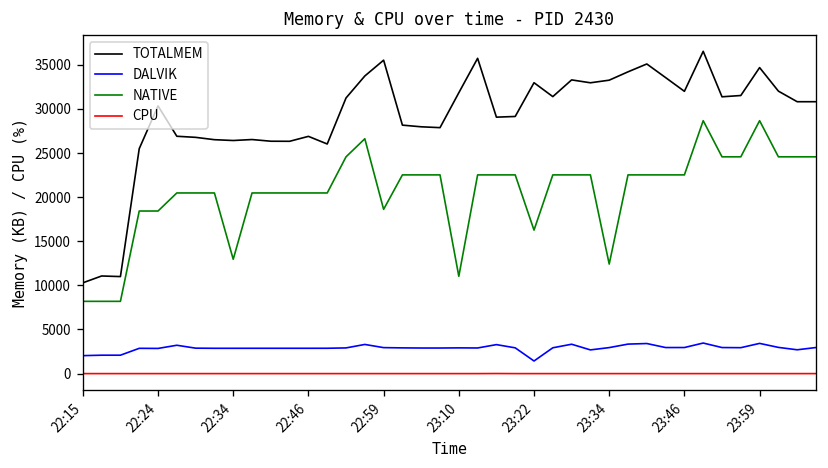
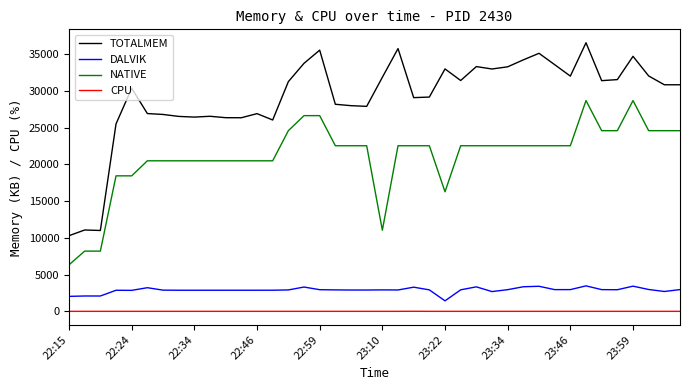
NATIVE, 22:15: 8000 -> 6000
NATIVE, 22:34: 13000 -> 20000
NATIVE, 22:59: 19000 -> 27000
NATIVE, 23:34: 12000 -> 23000
